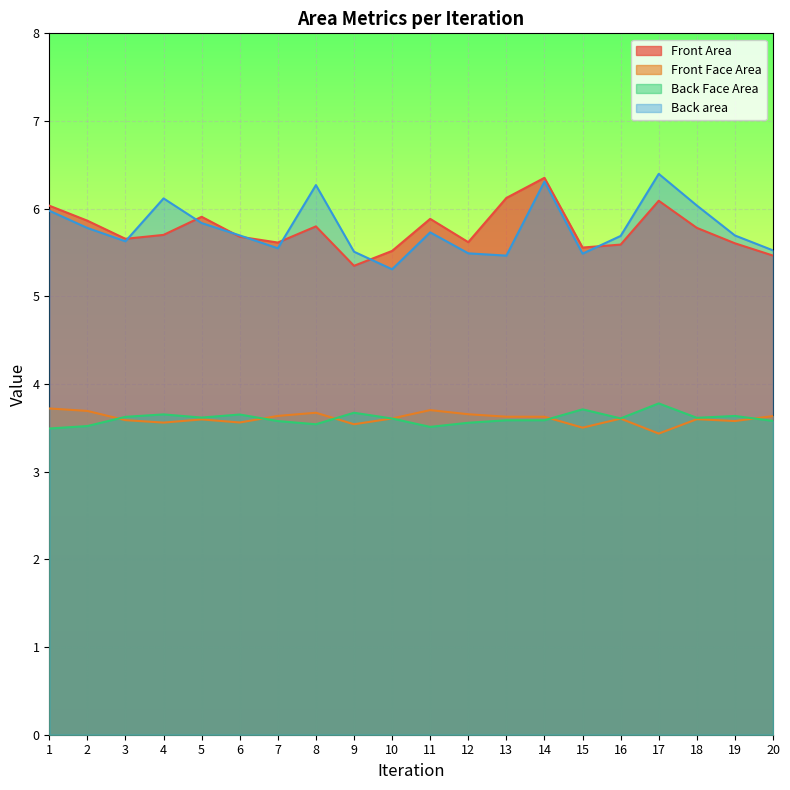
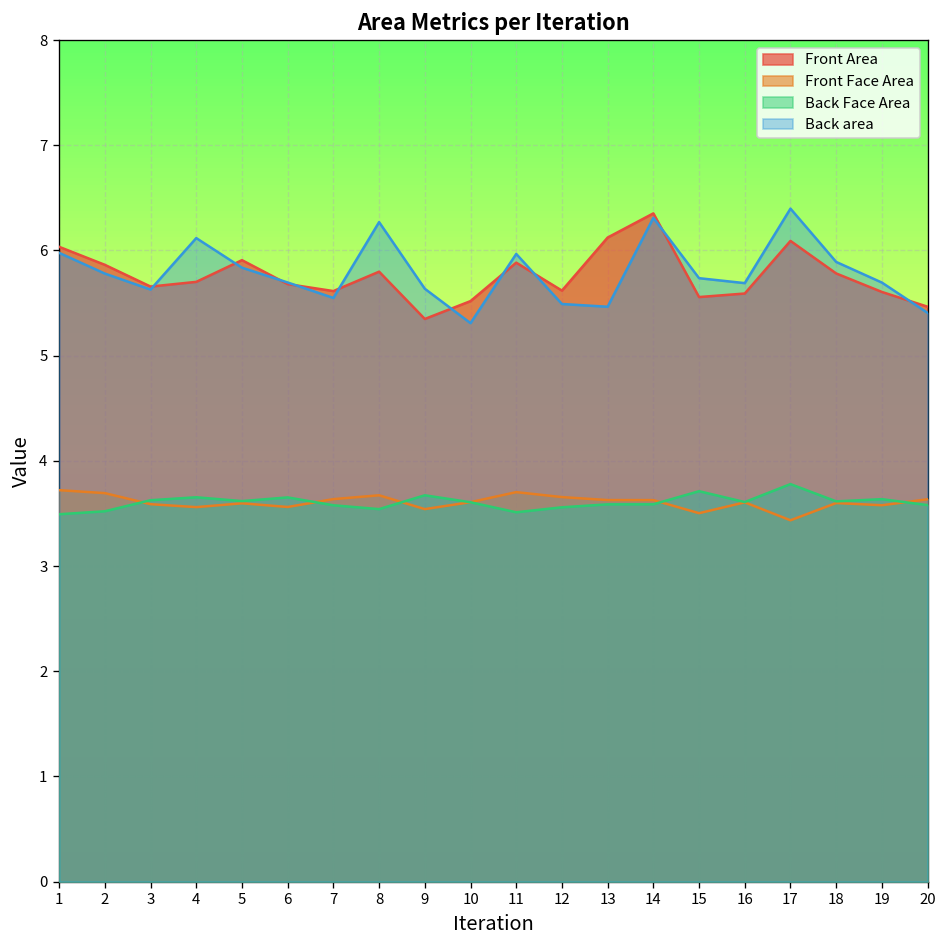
Back area, 9: 5.5 -> 5.6
Back area, 11: 5.7 -> 6.0
Back area, 15: 5.5 -> 5.7
Back area, 18: 6.0 -> 5.9
Back area, 20: 5.5 -> 5.4
